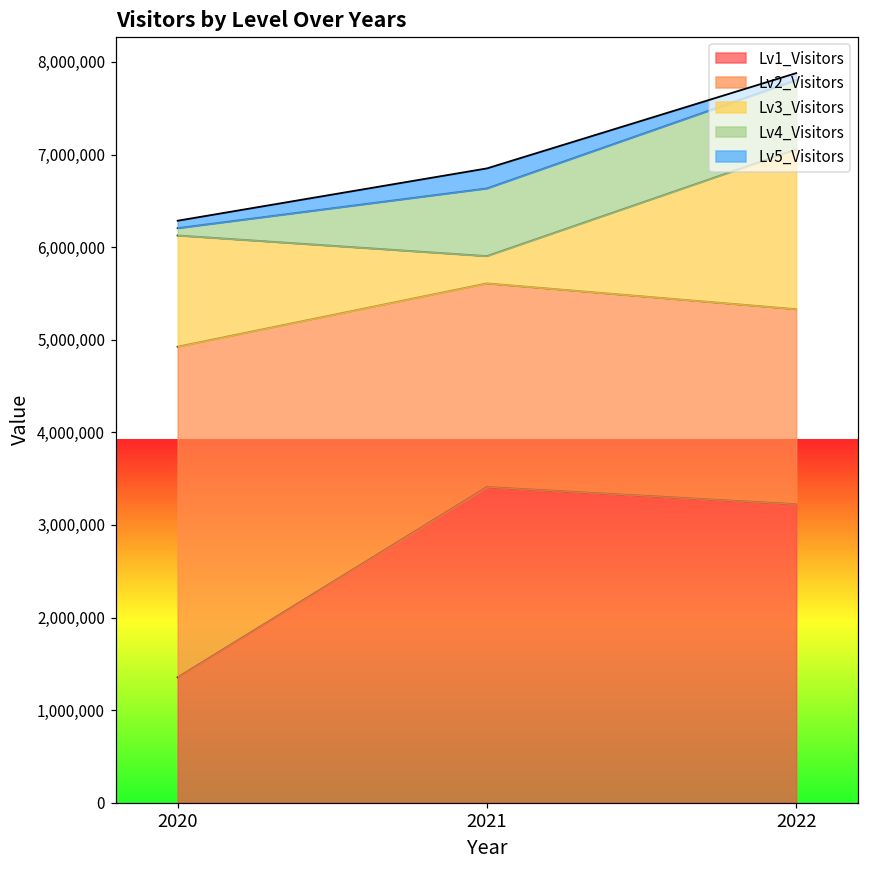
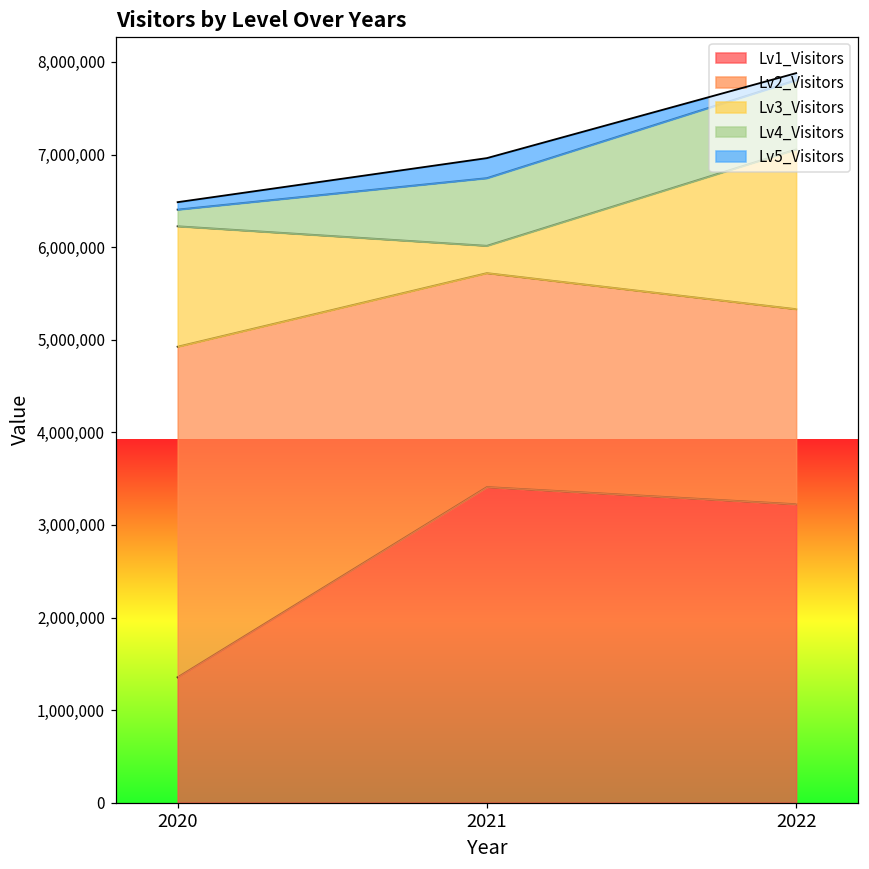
Lv3_Visitors, 2020: 1,200,000 -> 1,300,000
Lv4_Visitors, 2020: 100,000 -> 200,000
Lv2_Visitors, 2021: 2,200,000 -> 2,300,000
